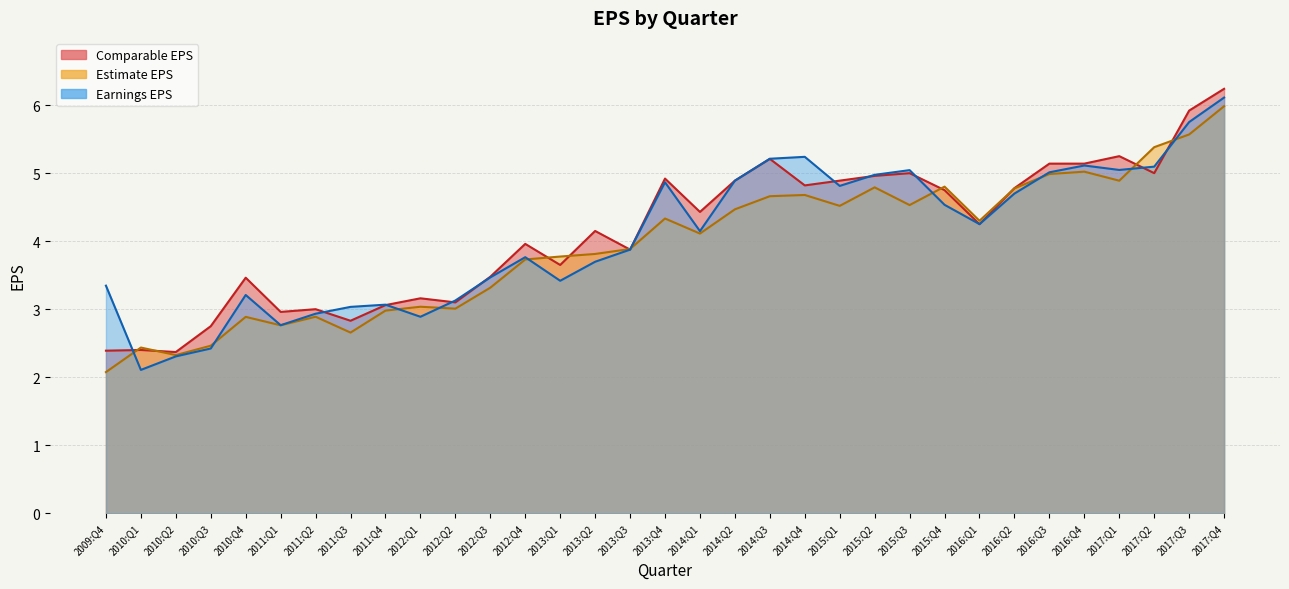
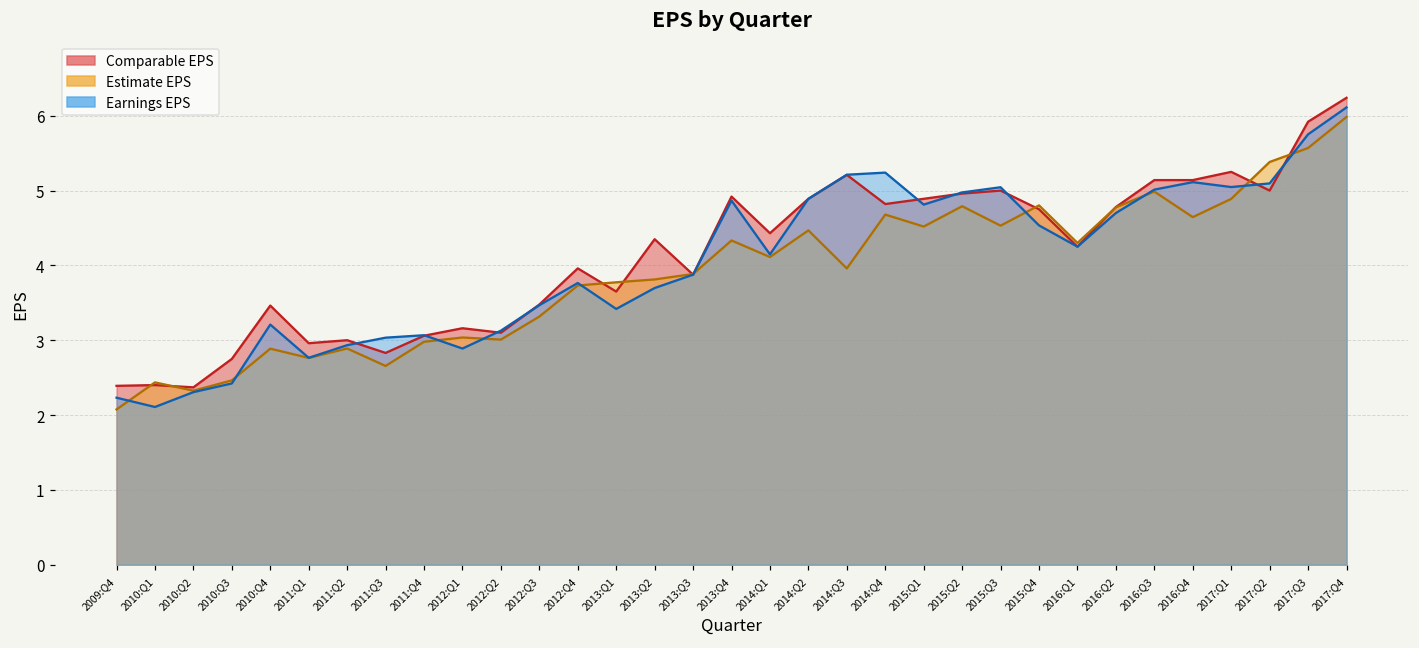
Earnings EPS, 2009:Q4: 3.3 -> 2.2
Comparable EPS, 2013:Q2: 4.2 -> 4.4
Estimate EPS, 2014:Q3: 4.7 -> 4.0
Estimate EPS, 2016:Q4: 5.0 -> 4.6
